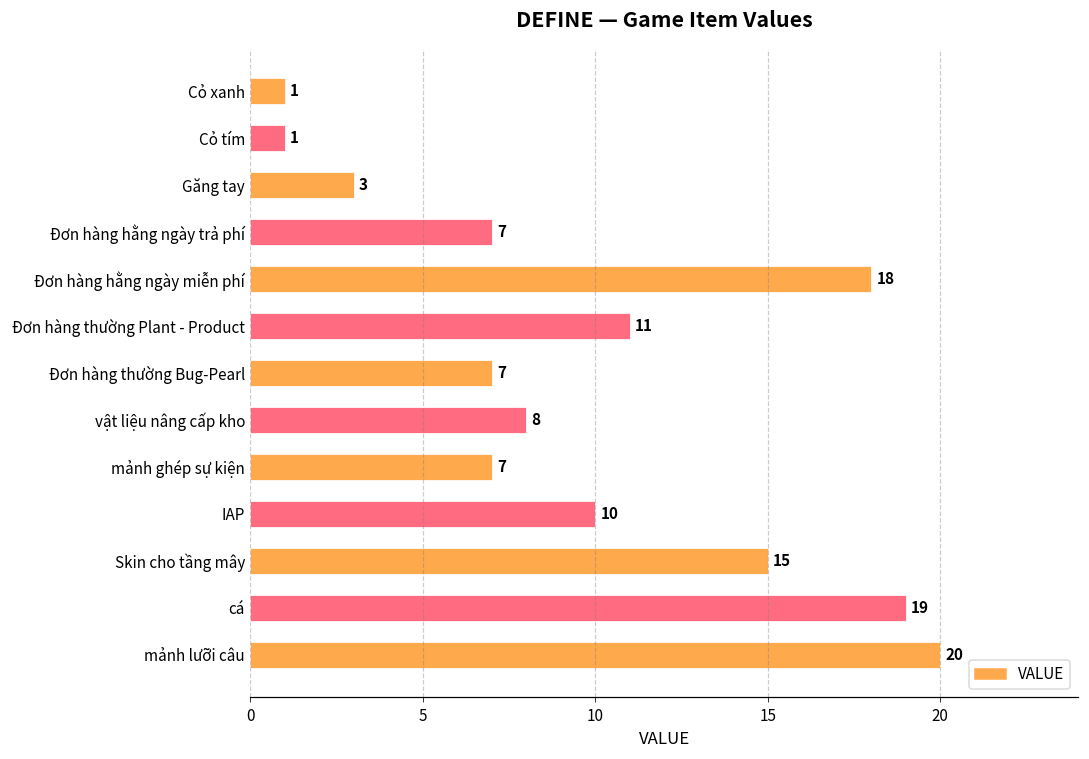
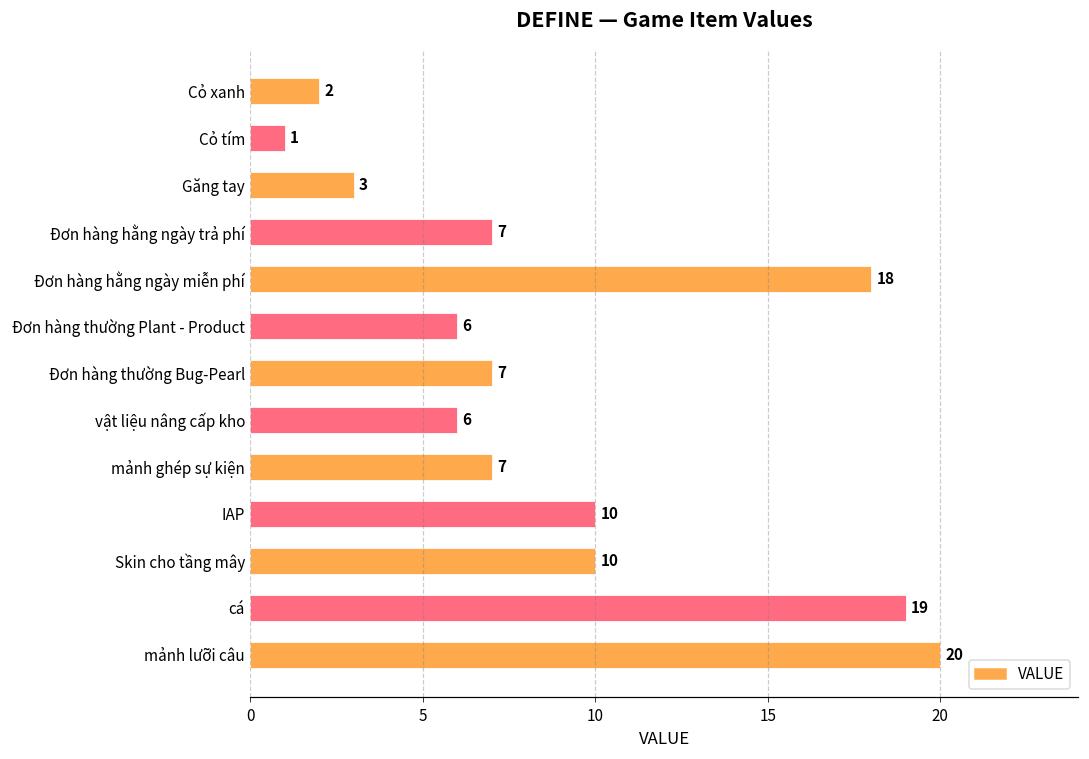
Cỏ xanh: 1 -> 2
Đơn hàng thường Plant - Product: 11 -> 6
vật liệu nâng cấp kho: 8 -> 6
Skin cho tầng mây: 15 -> 10
